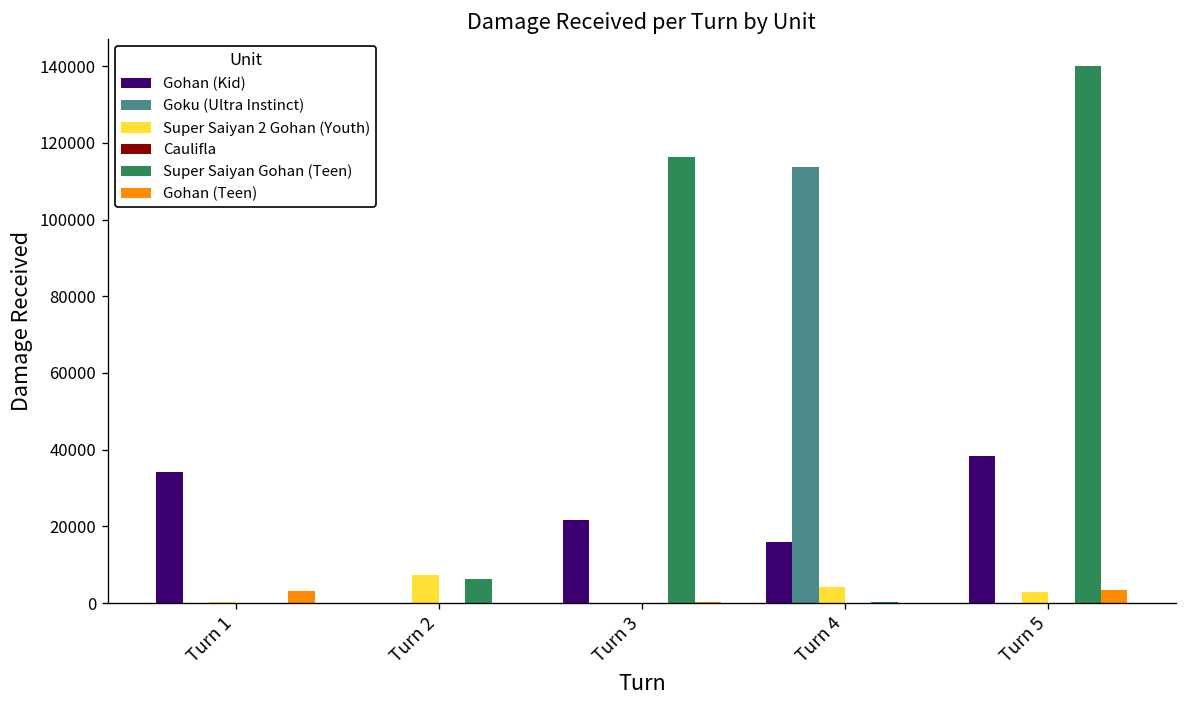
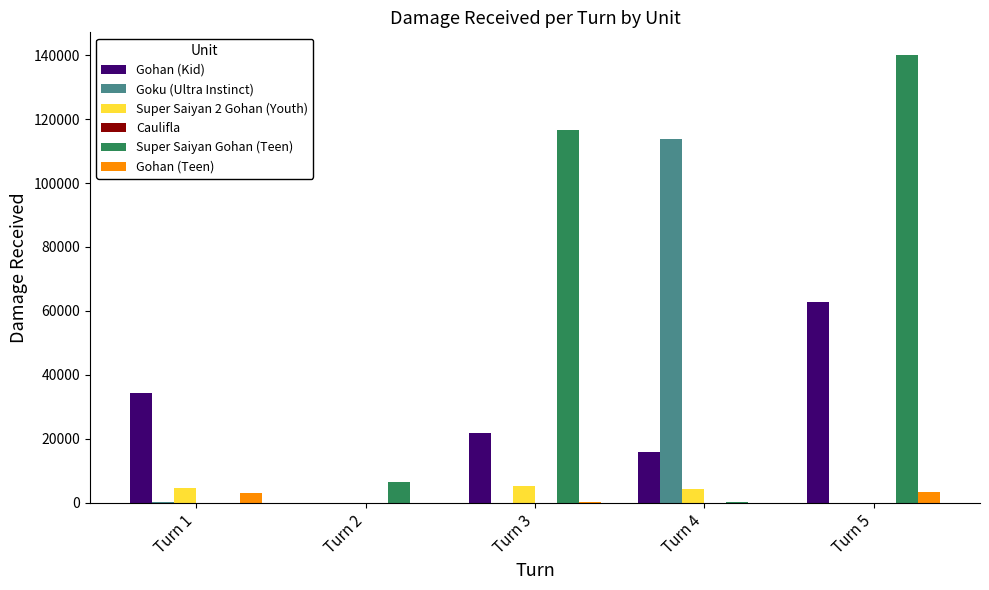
Super Saiyan 2 Gohan (Youth), Turn 1: 0 -> 4000
Super Saiyan 2 Gohan (Youth), Turn 2: 7000 -> 0
Super Saiyan 2 Gohan (Youth), Turn 3: 0 -> 5000
Gohan (Kid), Turn 5: 38000 -> 63000
Super Saiyan 2 Gohan (Youth), Turn 5: 3000 -> 0
